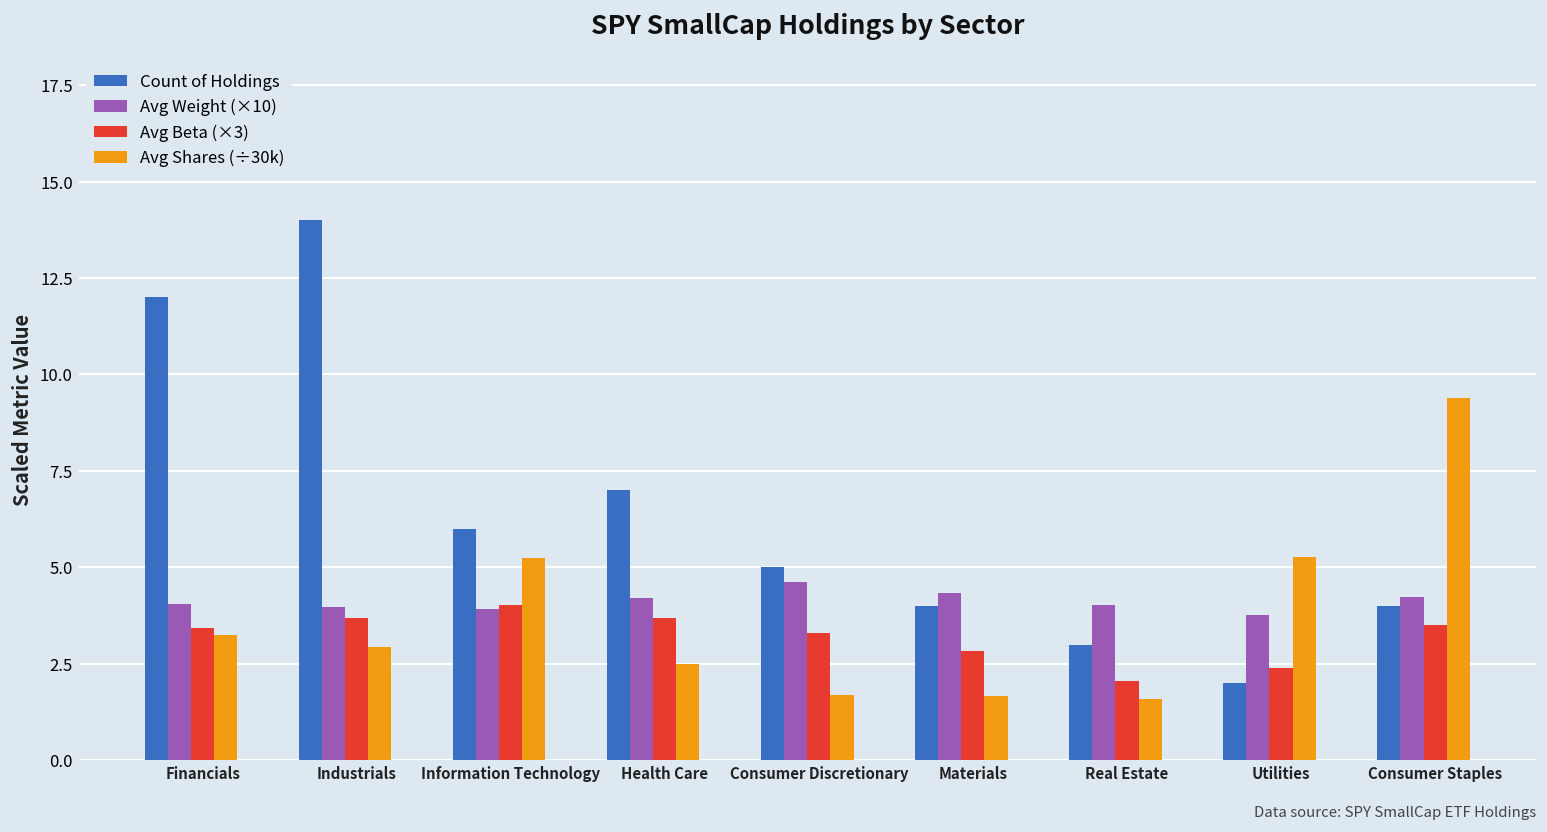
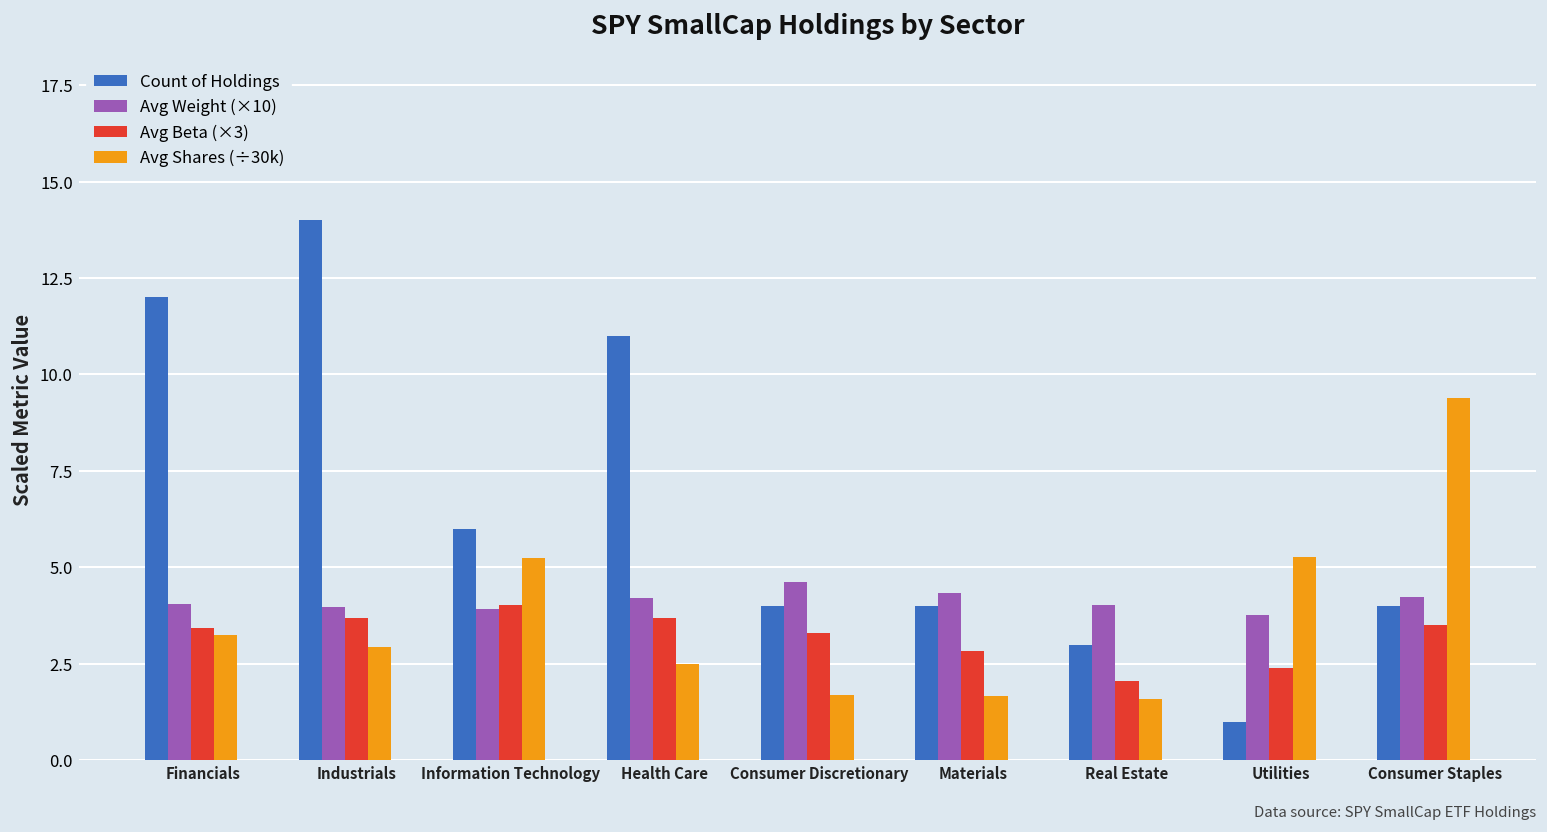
Count of Holdings, Health Care: 7 -> 11
Count of Holdings, Consumer Discretionary: 5 -> 4
Count of Holdings, Utilities: 2 -> 1
